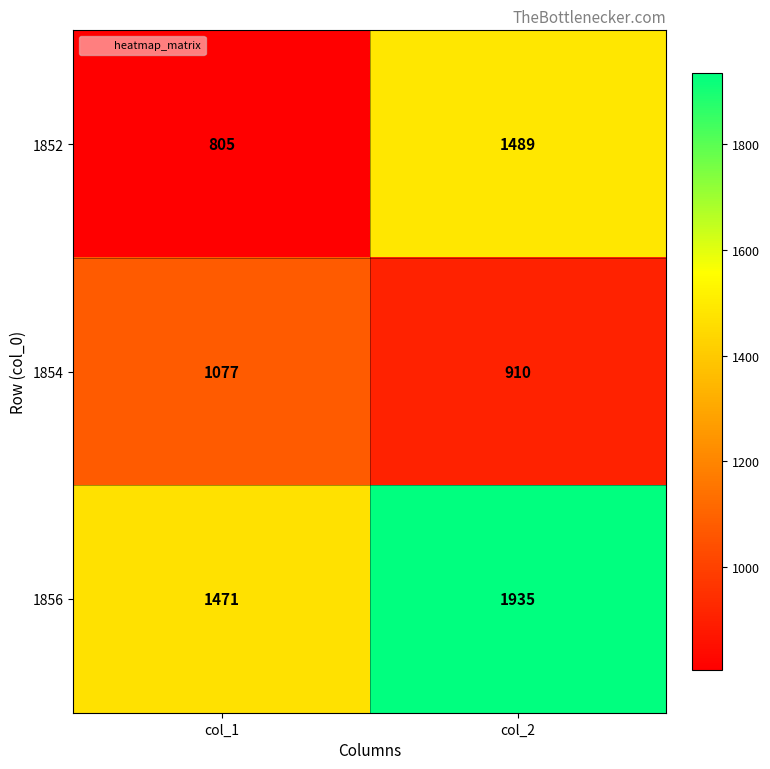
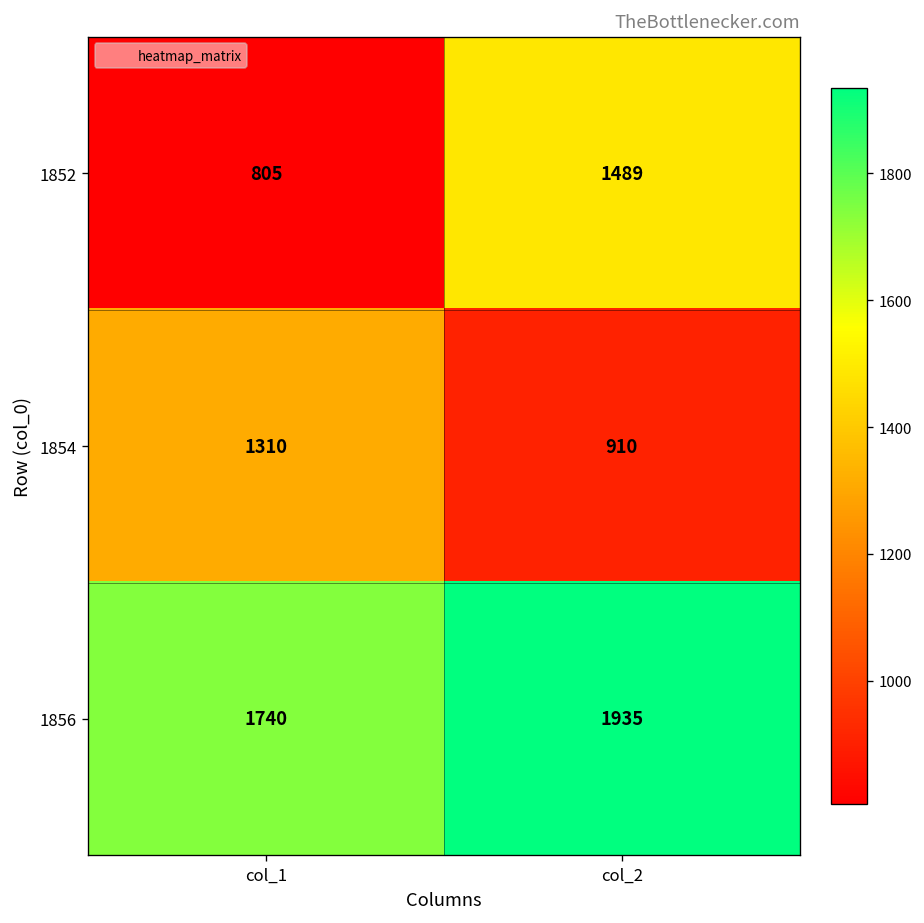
1854, col_1: 1077 -> 1310
1856, col_1: 1471 -> 1740
